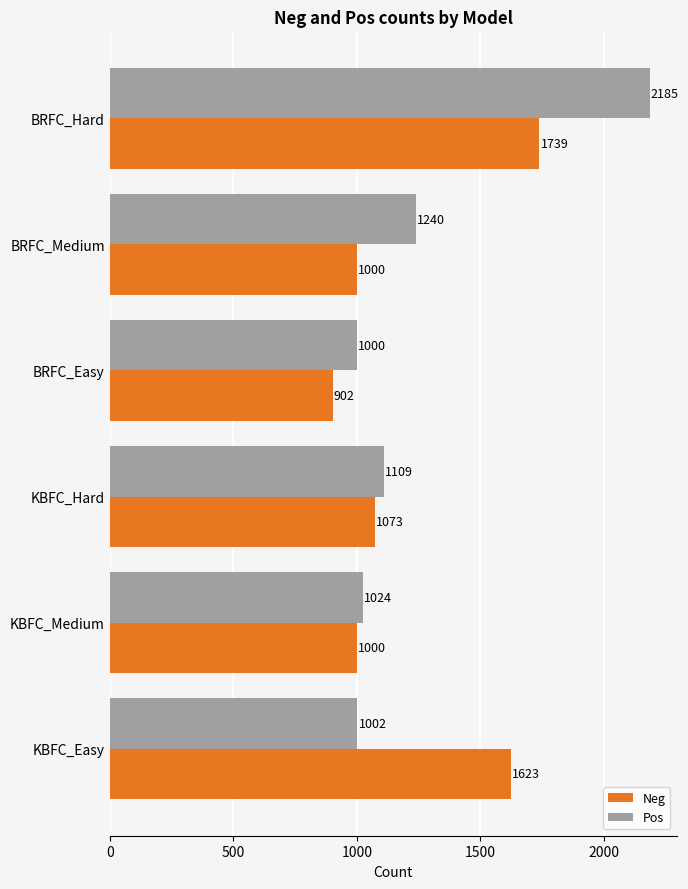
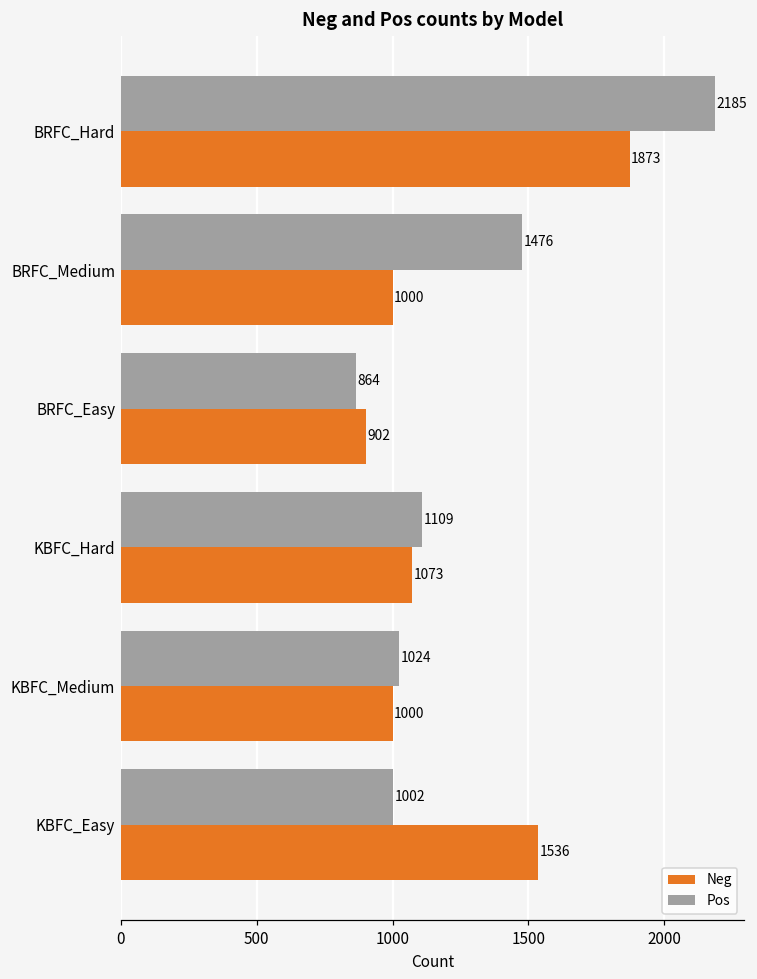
Neg, BRFC_Hard: 1739 -> 1873
Pos, BRFC_Medium: 1240 -> 1476
Pos, BRFC_Easy: 1000 -> 864
Neg, KBFC_Easy: 1623 -> 1536
